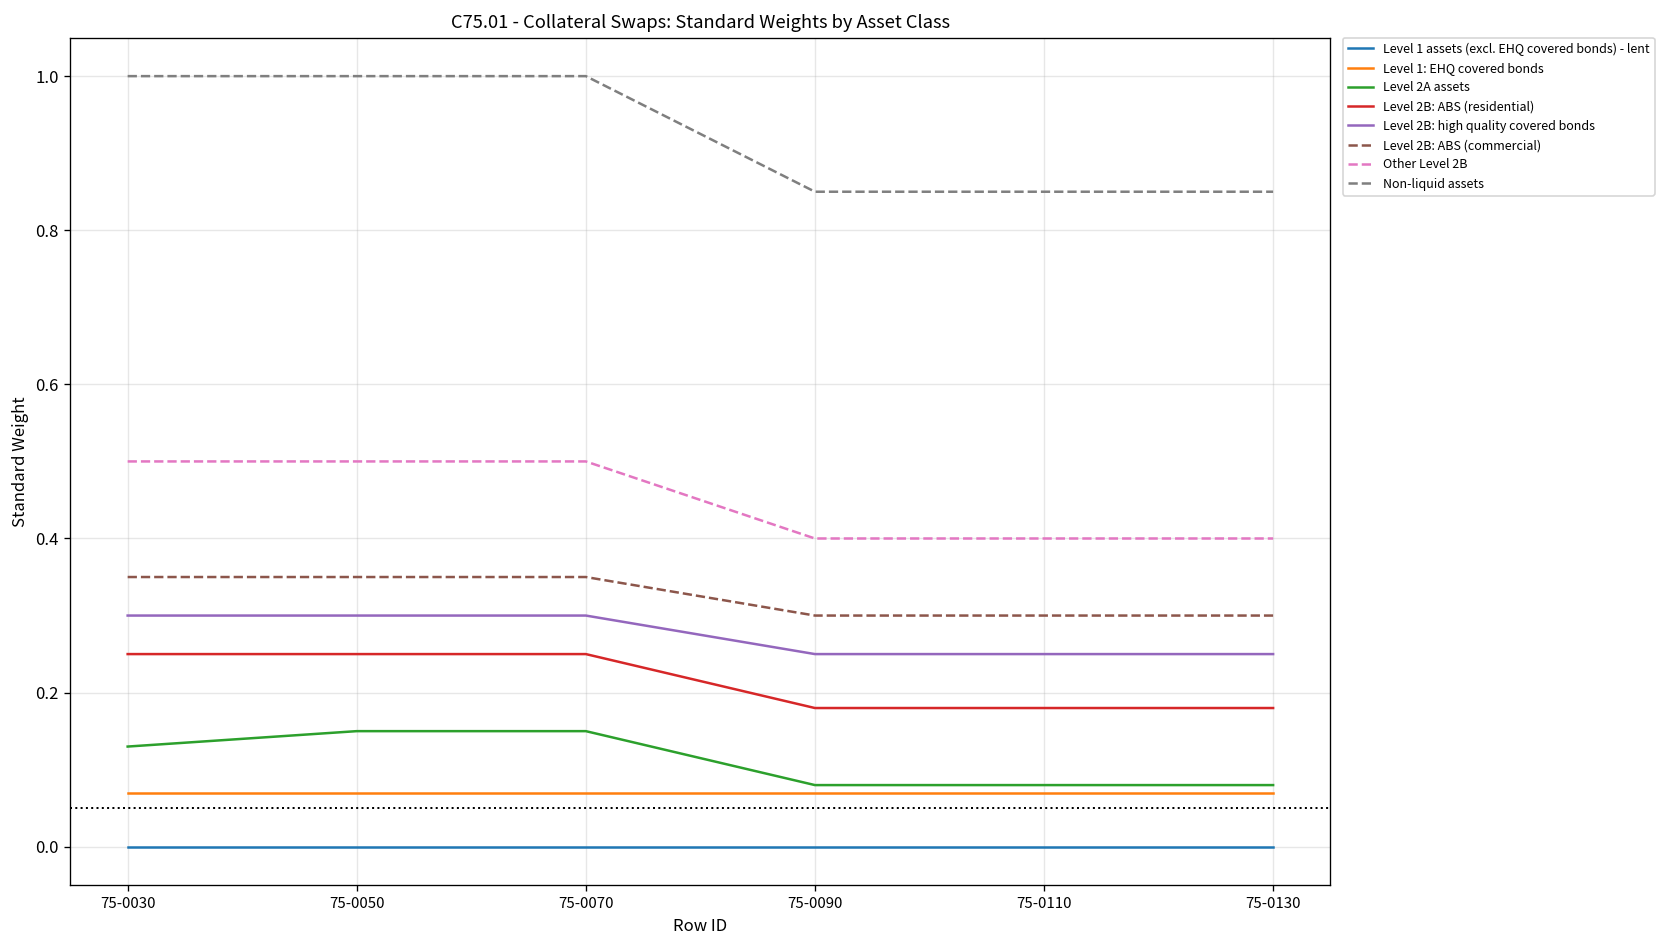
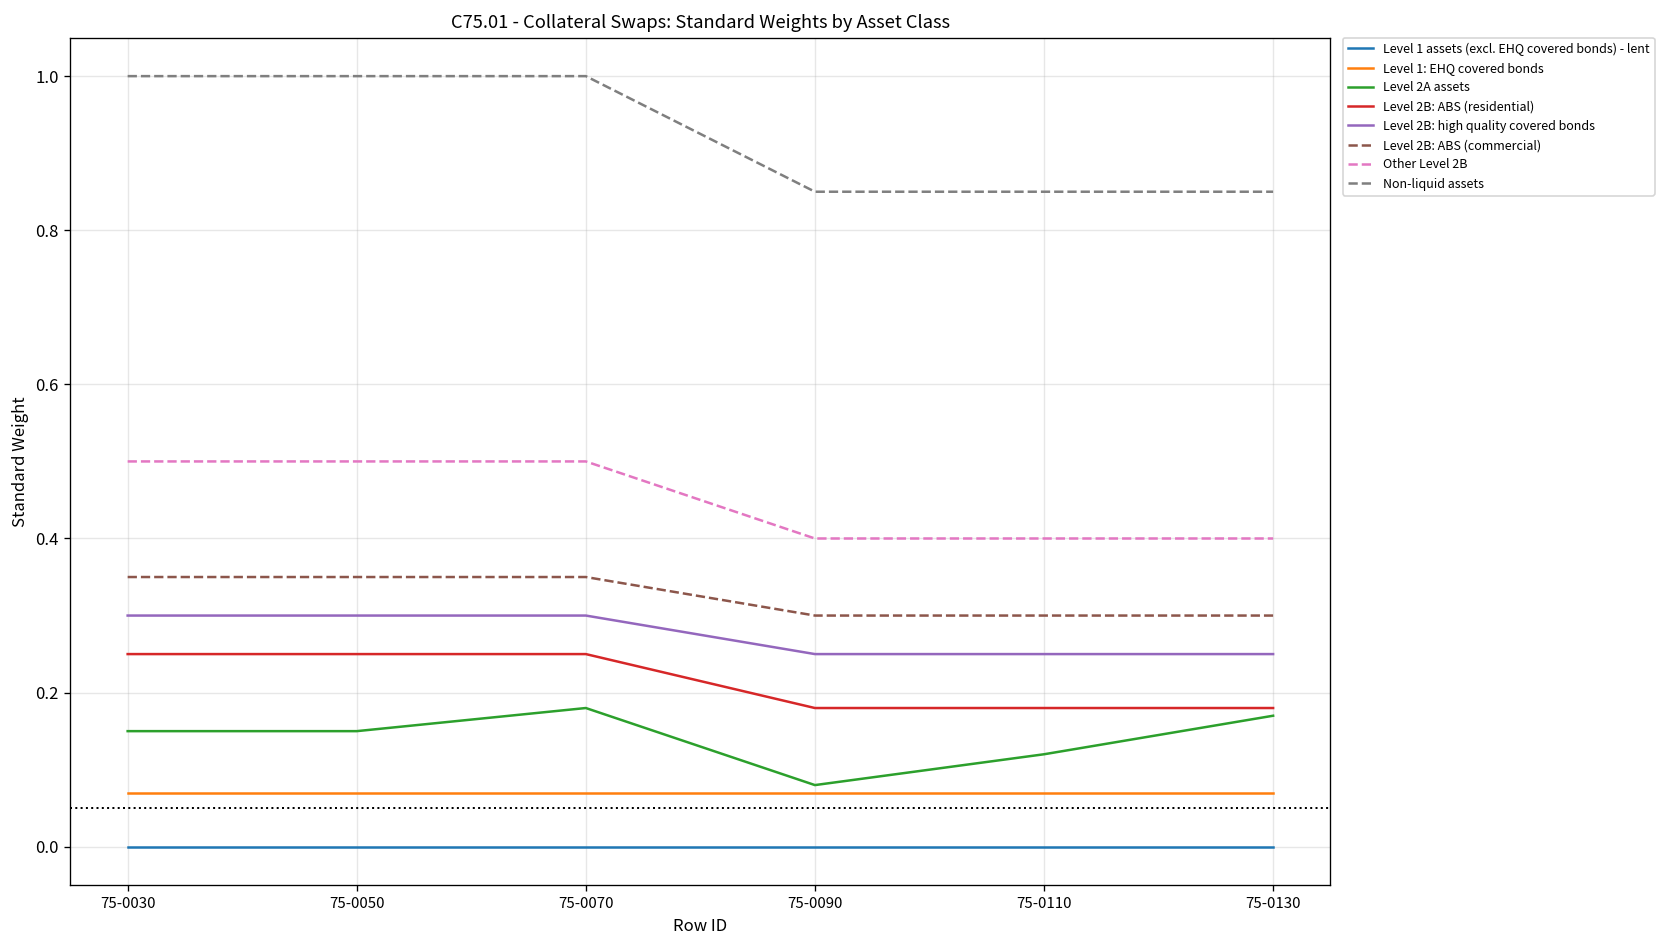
Level 2A assets, 75-0030: 0.13 -> 0.15
Level 2A assets, 75-0070: 0.15 -> 0.18
Level 2A assets, 75-0110: 0.08 -> 0.12
Level 2A assets, 75-0130: 0.08 -> 0.17
